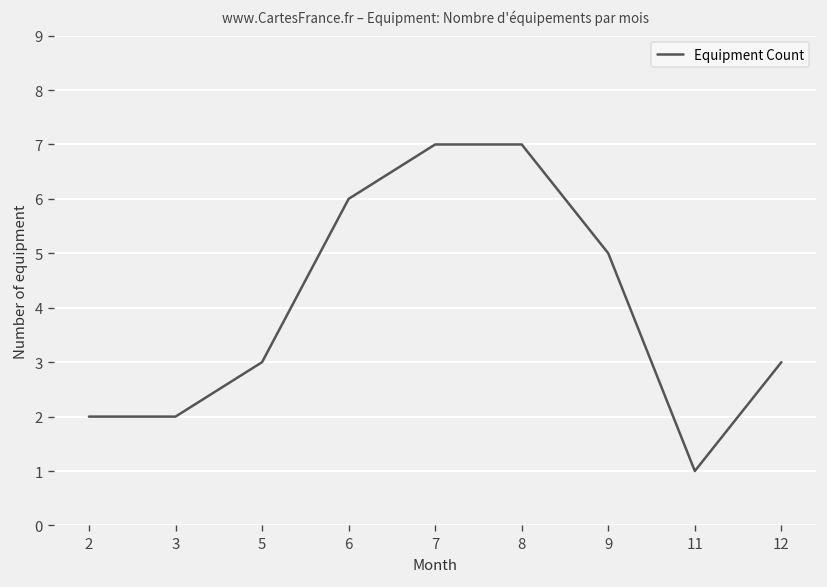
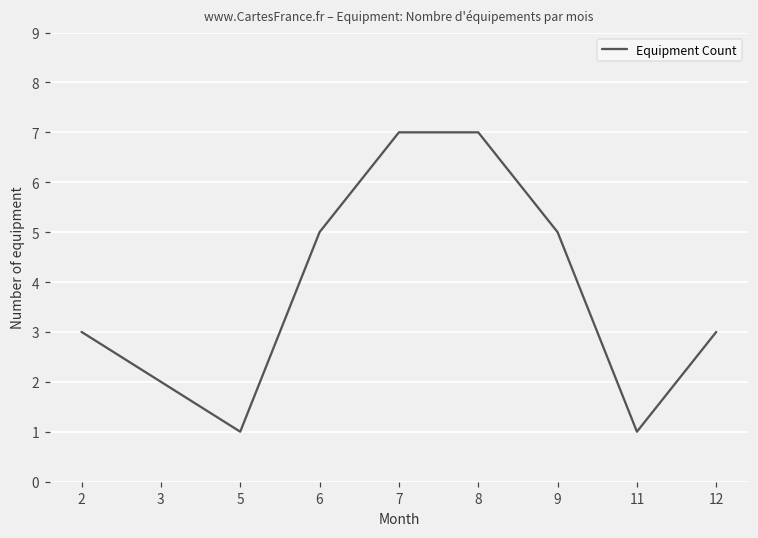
2: 2 -> 3
5: 3 -> 1
6: 6 -> 5
